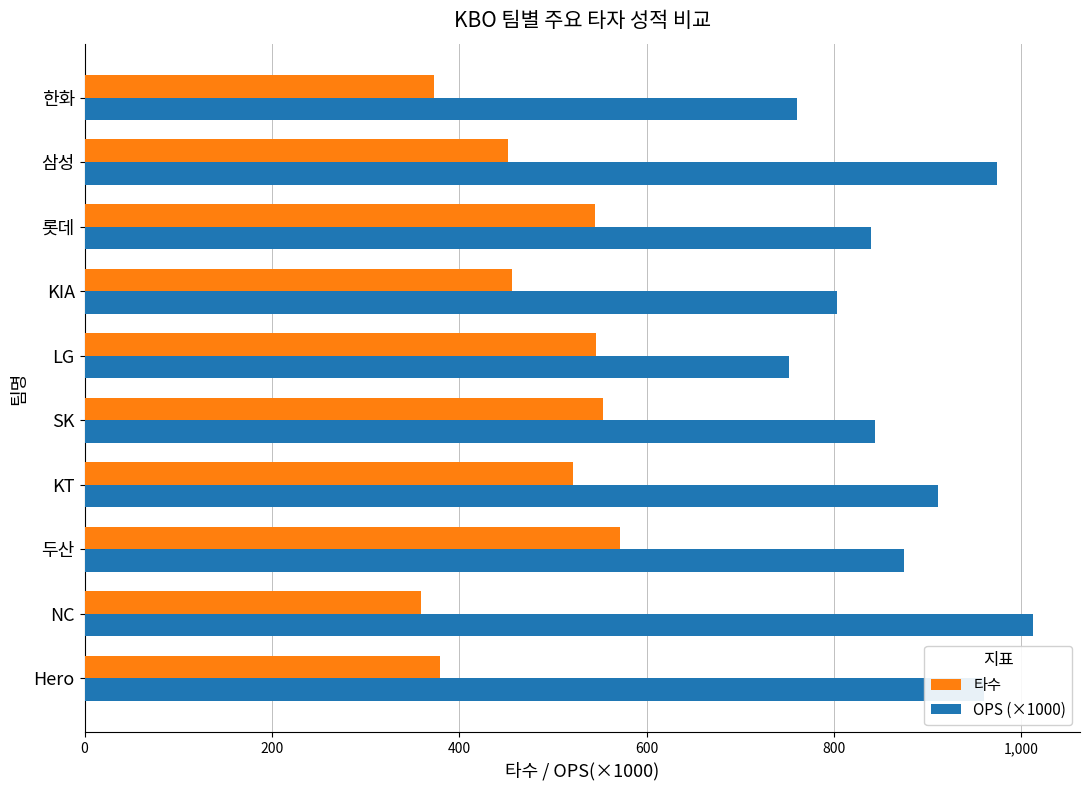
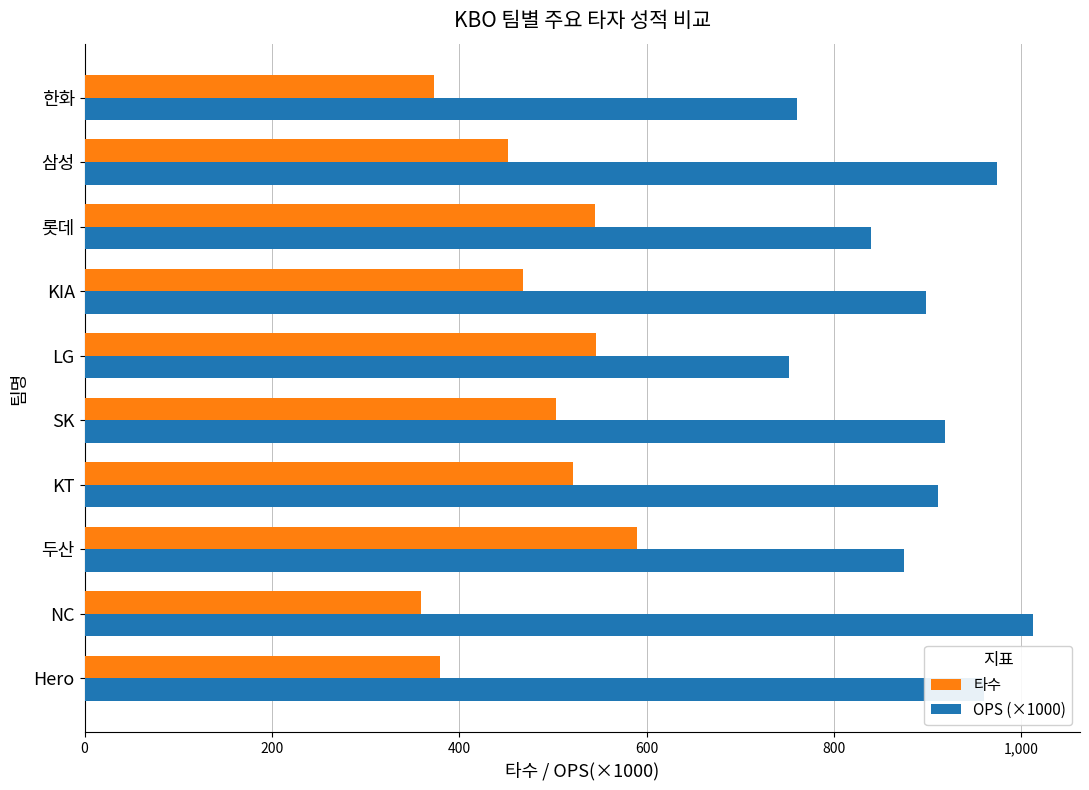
타수, KIA: 460 -> 470
OPS (×1000), KIA: 800 -> 900
타수, SK: 550 -> 500
OPS (×1000), SK: 840 -> 920
타수, 두산: 570 -> 590
